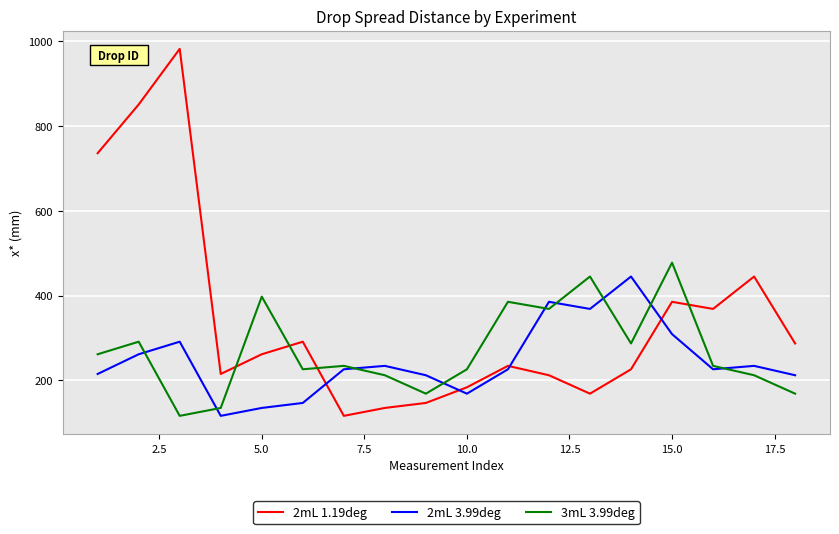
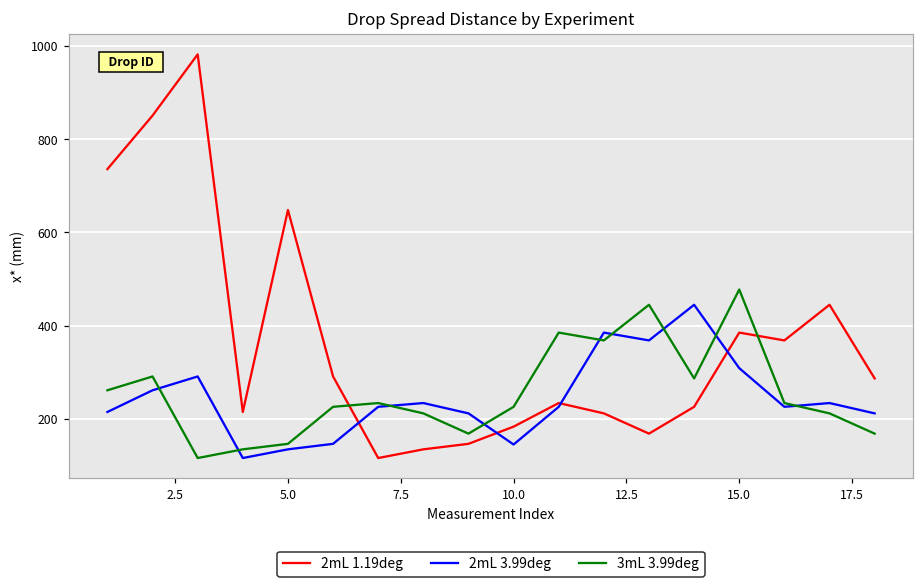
2mL 1.19deg, 5.0: 260 -> 650
3mL 3.99deg, 5.0: 400 -> 150
2mL 3.99deg, 10.0: 170 -> 150
